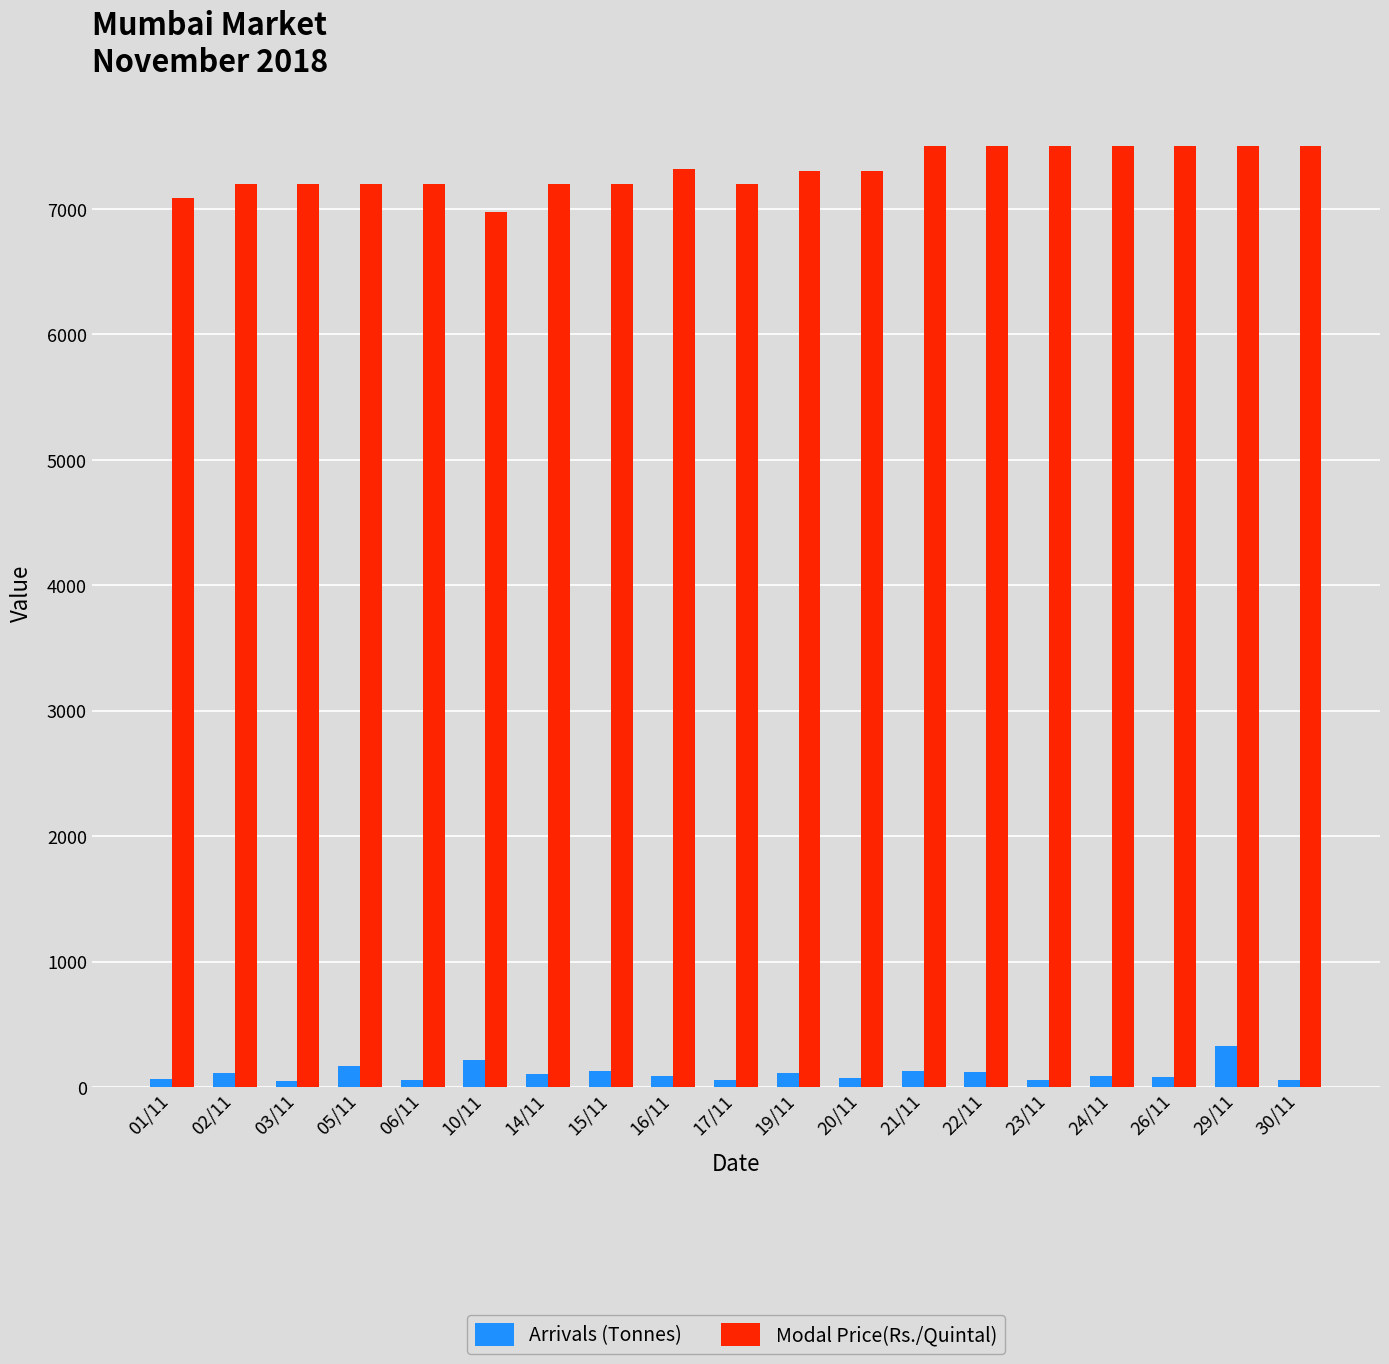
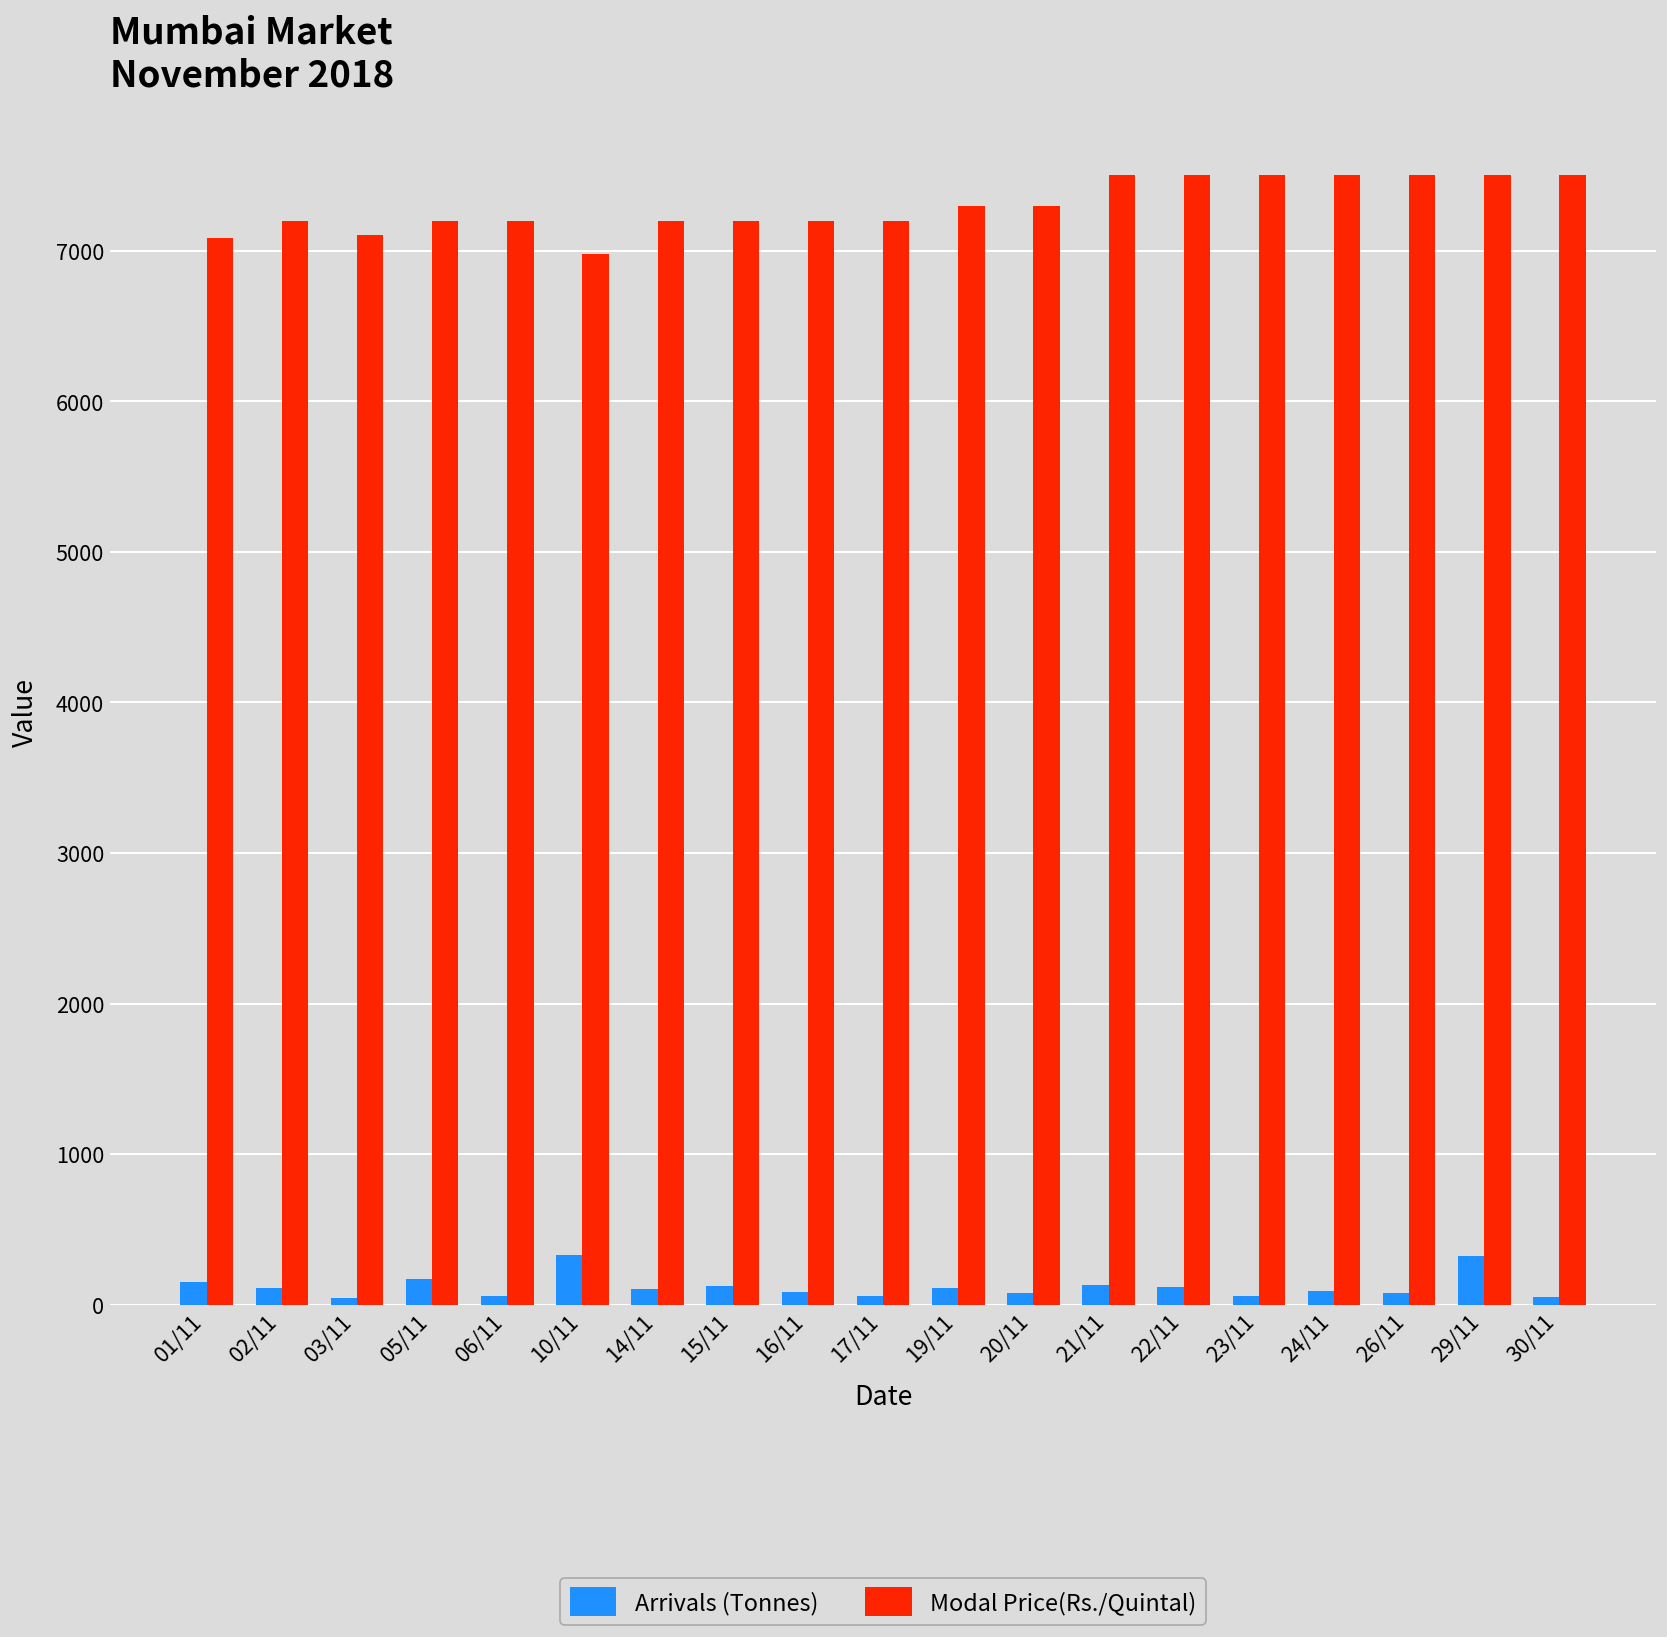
Arrivals (Tonnes), 01/11: 70 -> 150
Modal Price(Rs./Quintal), 03/11: 7200 -> 7100
Arrivals (Tonnes), 10/11: 220 -> 330
Modal Price(Rs./Quintal), 16/11: 7320 -> 7200
